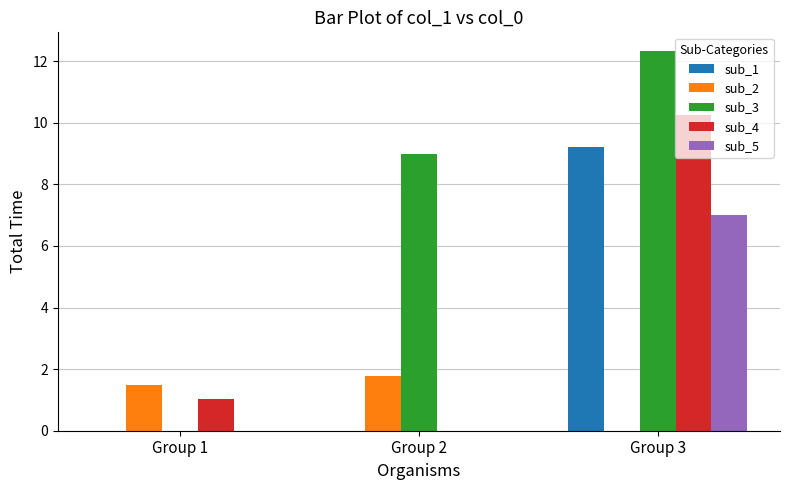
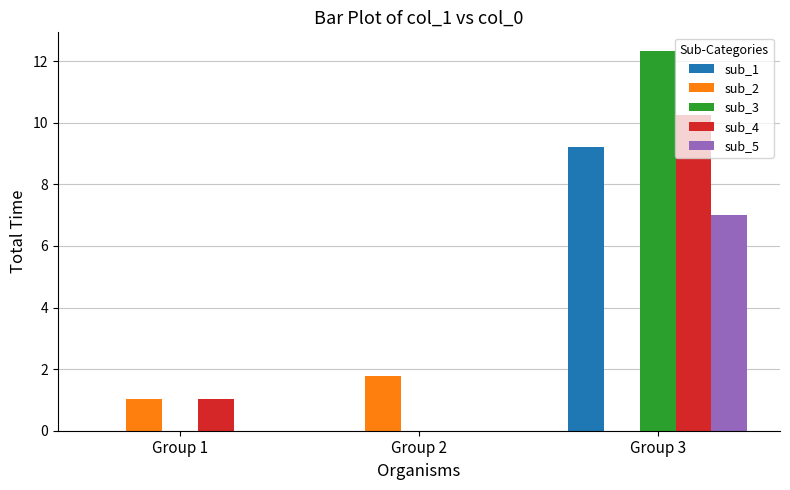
sub_2, Group 1: 1.5 -> 1.0
sub_3, Group 2: 9 -> 0
